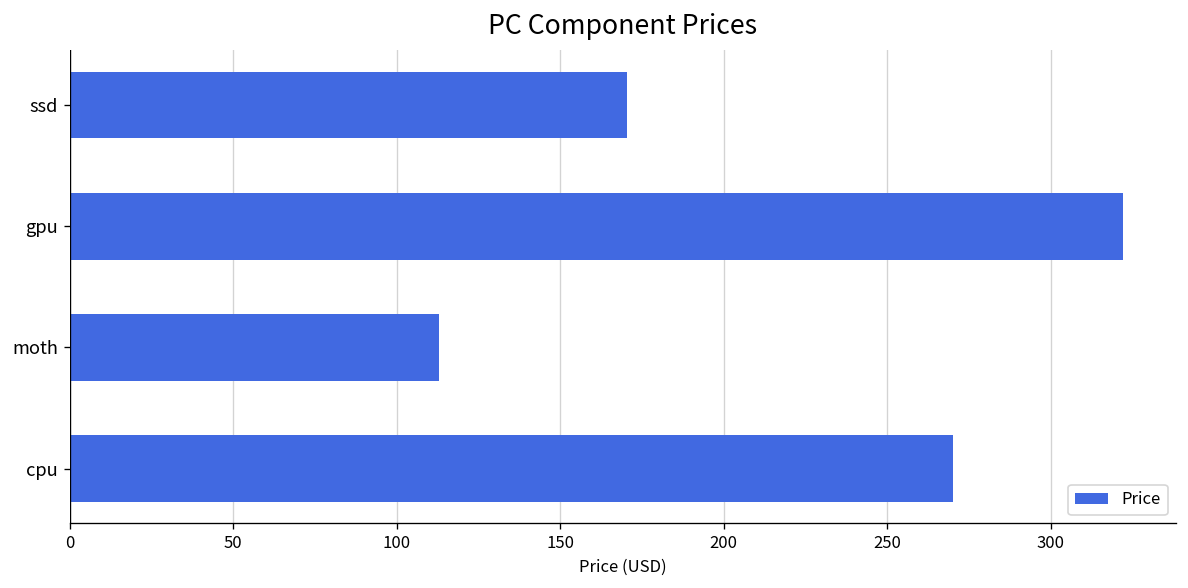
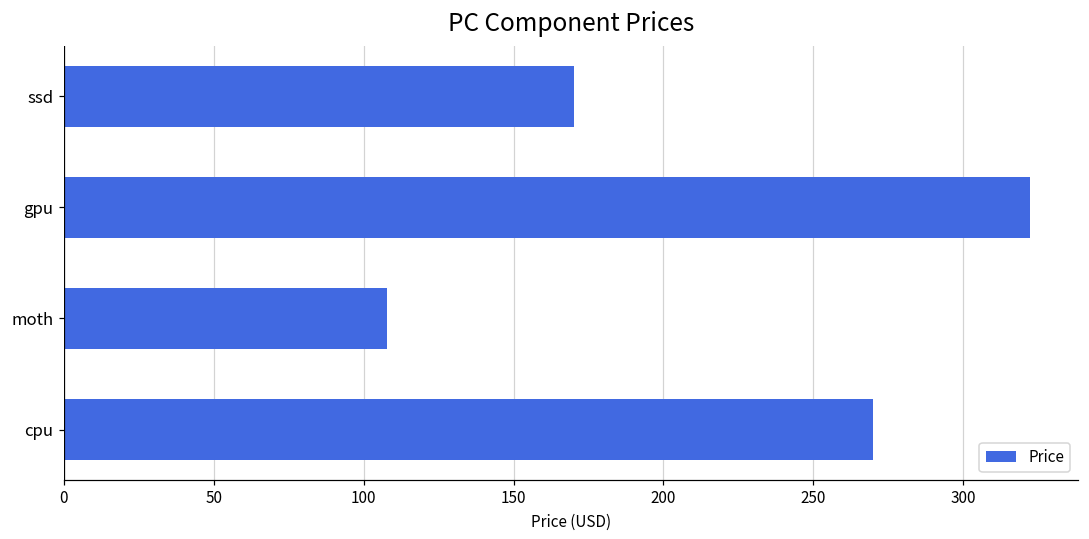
moth: 113 -> 108
